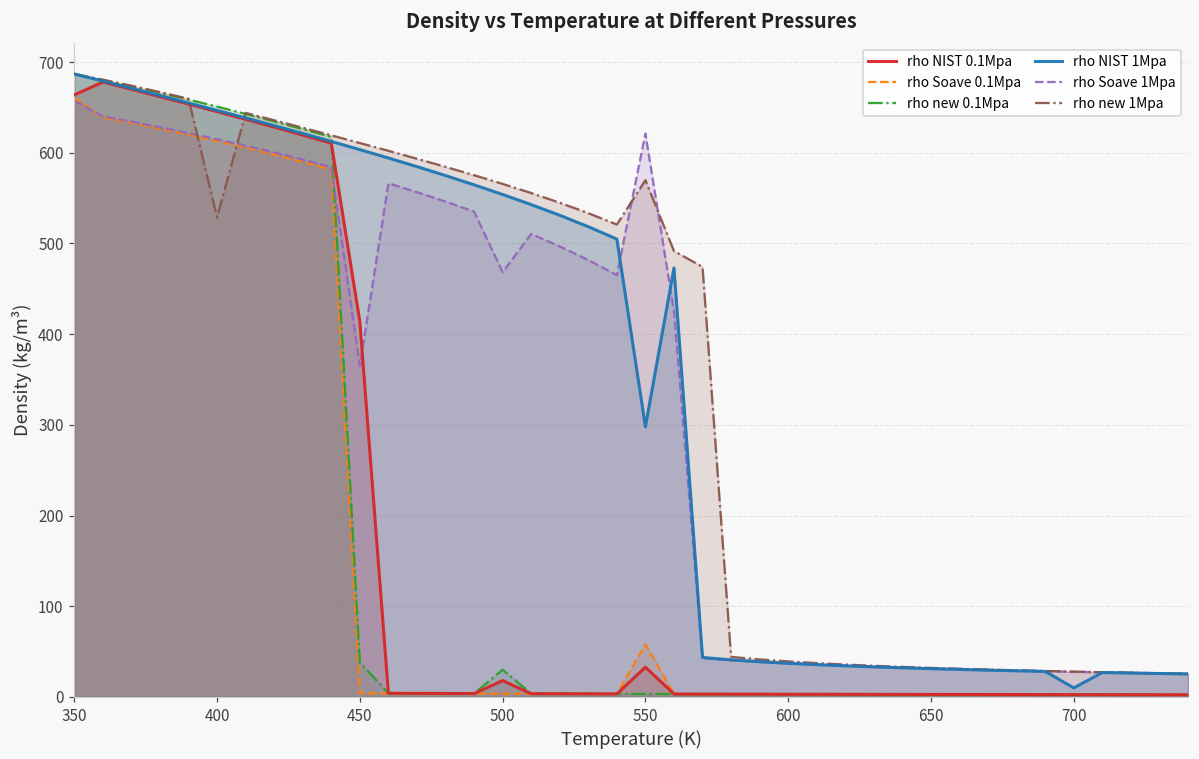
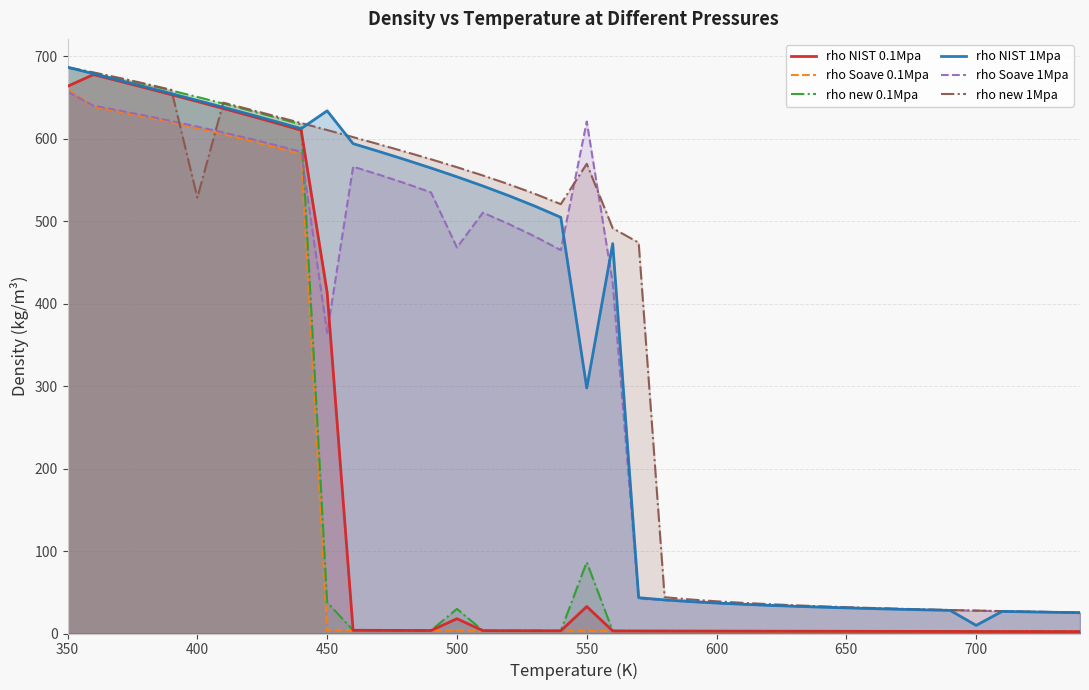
rho NIST 1Mpa, 450: 600 -> 630
rho Soave 0.1Mpa, 550: 60 -> 0
rho new 0.1Mpa, 550: 0 -> 90
